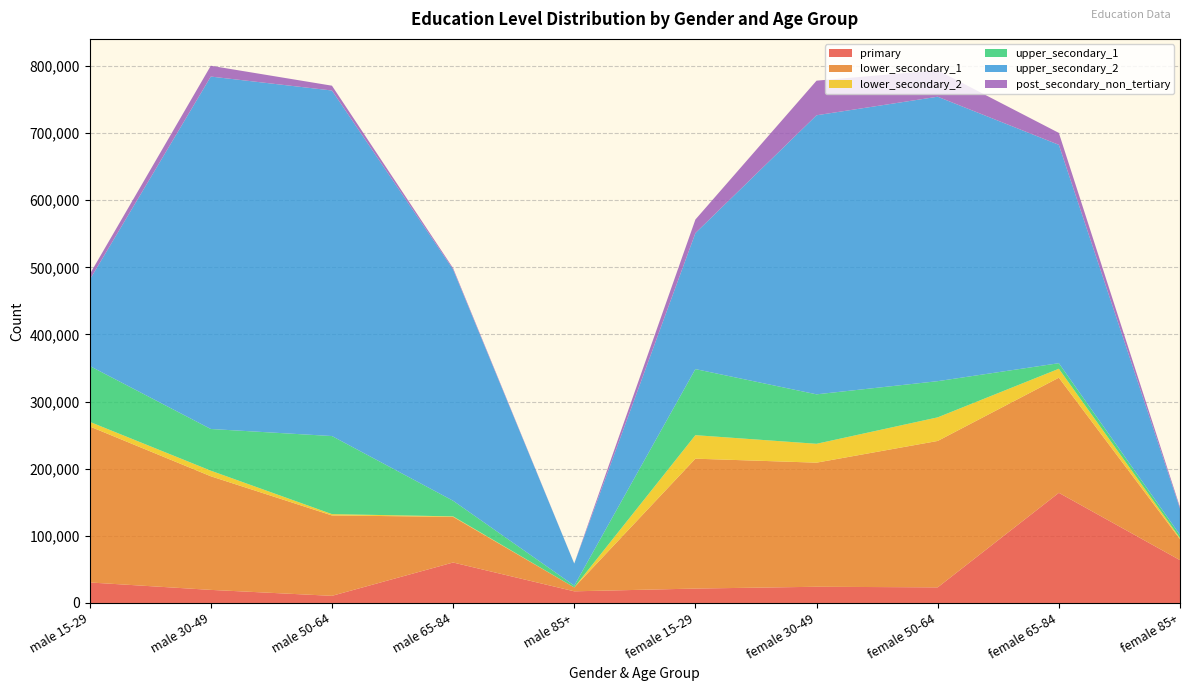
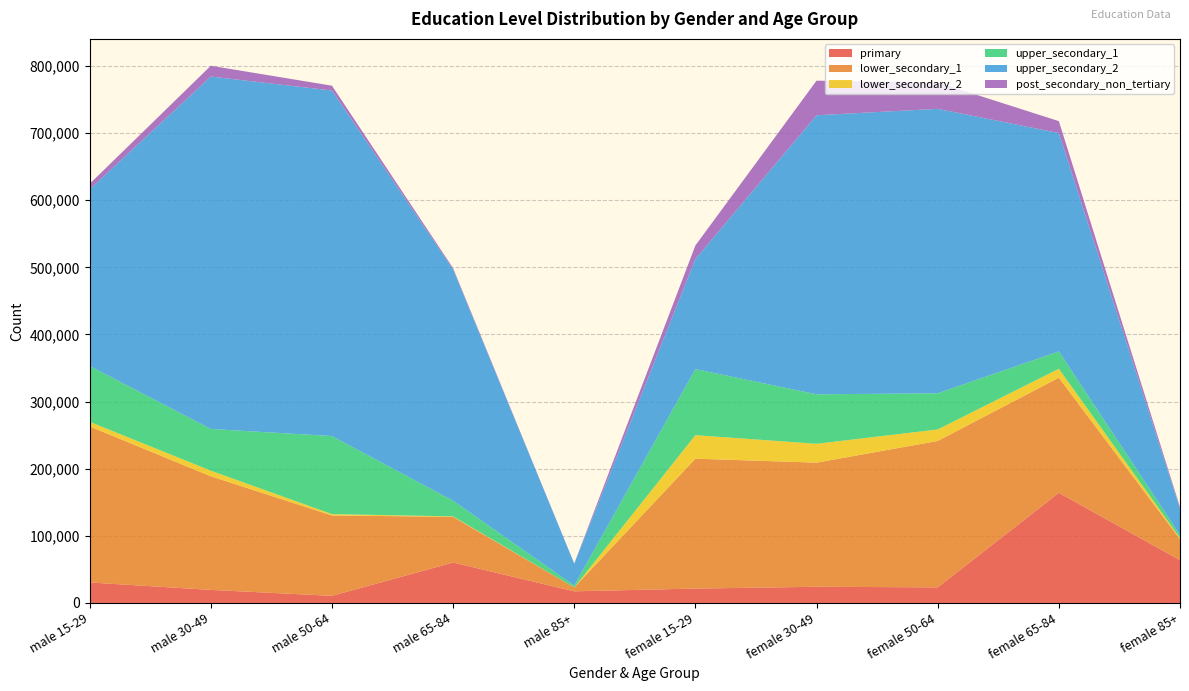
upper_secondary_2, male 15-29: 130,000 -> 260,000
upper_secondary_2, female 15-29: 200,000 -> 160,000
lower_secondary_2, female 50-64: 40,000 -> 20,000
upper_secondary_1, female 65-84: 10,000 -> 30,000
